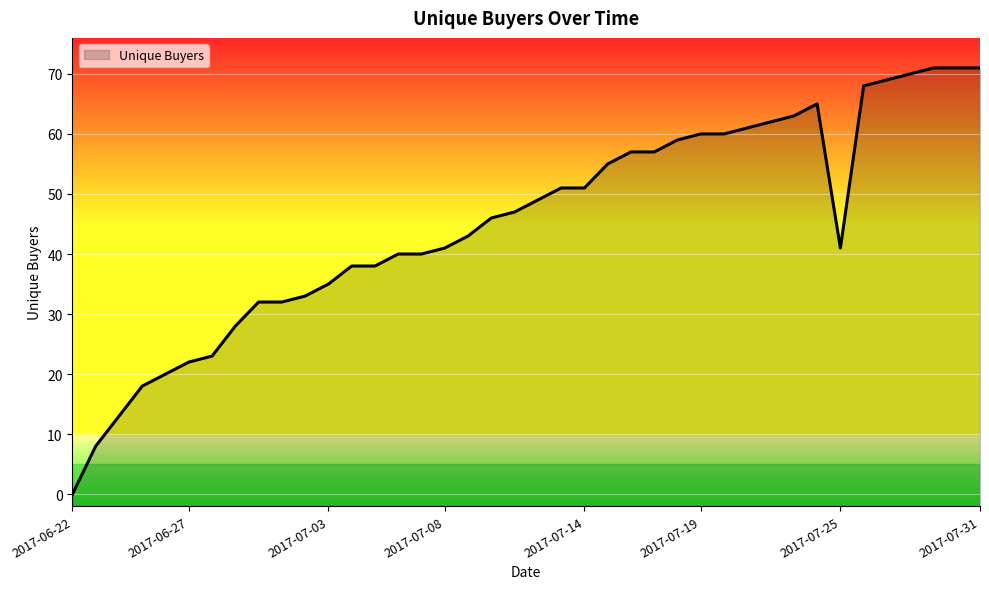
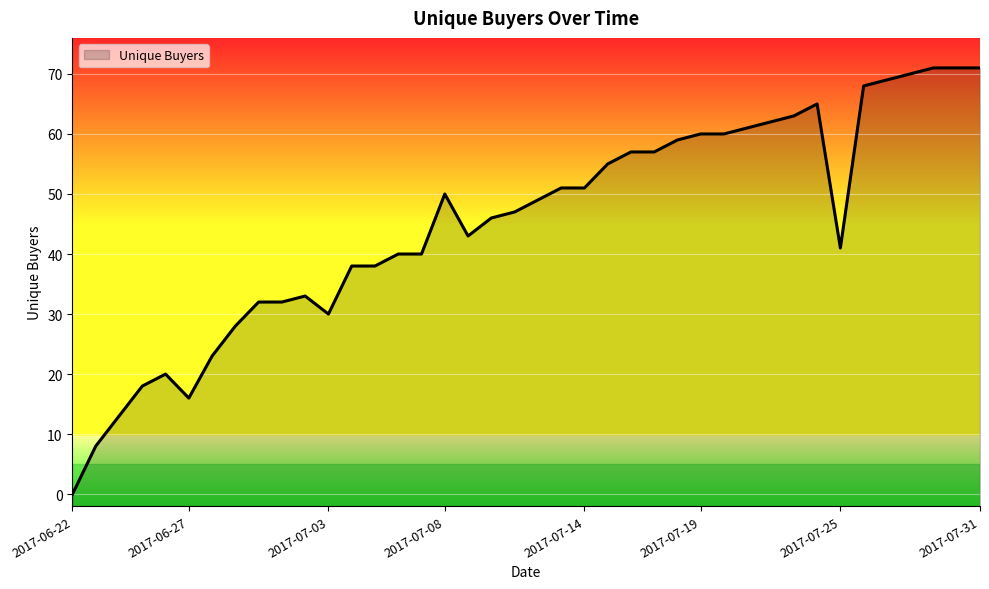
2017-06-27: 22 -> 16
2017-07-03: 35 -> 30
2017-07-08: 41 -> 50
